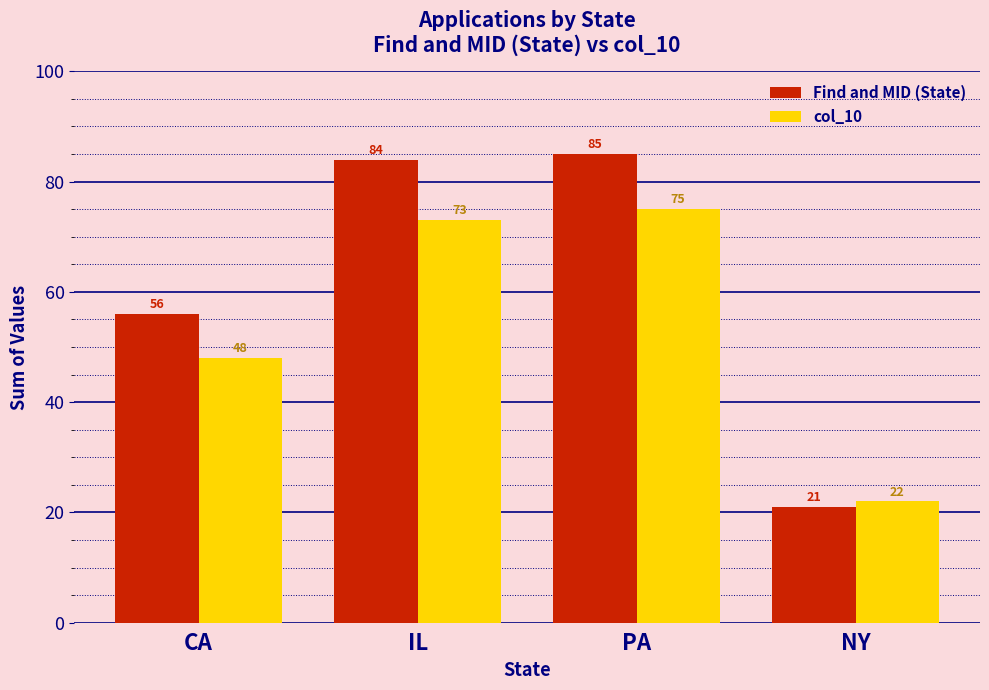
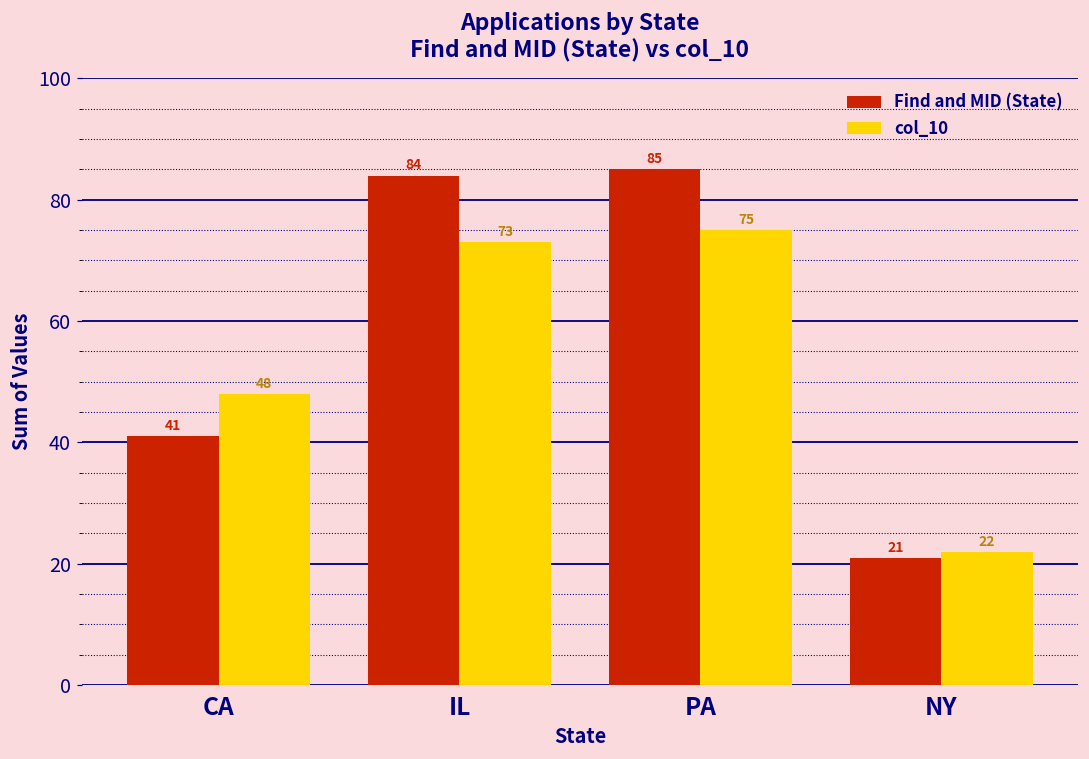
Find and MID (State), CA: 56 -> 41
